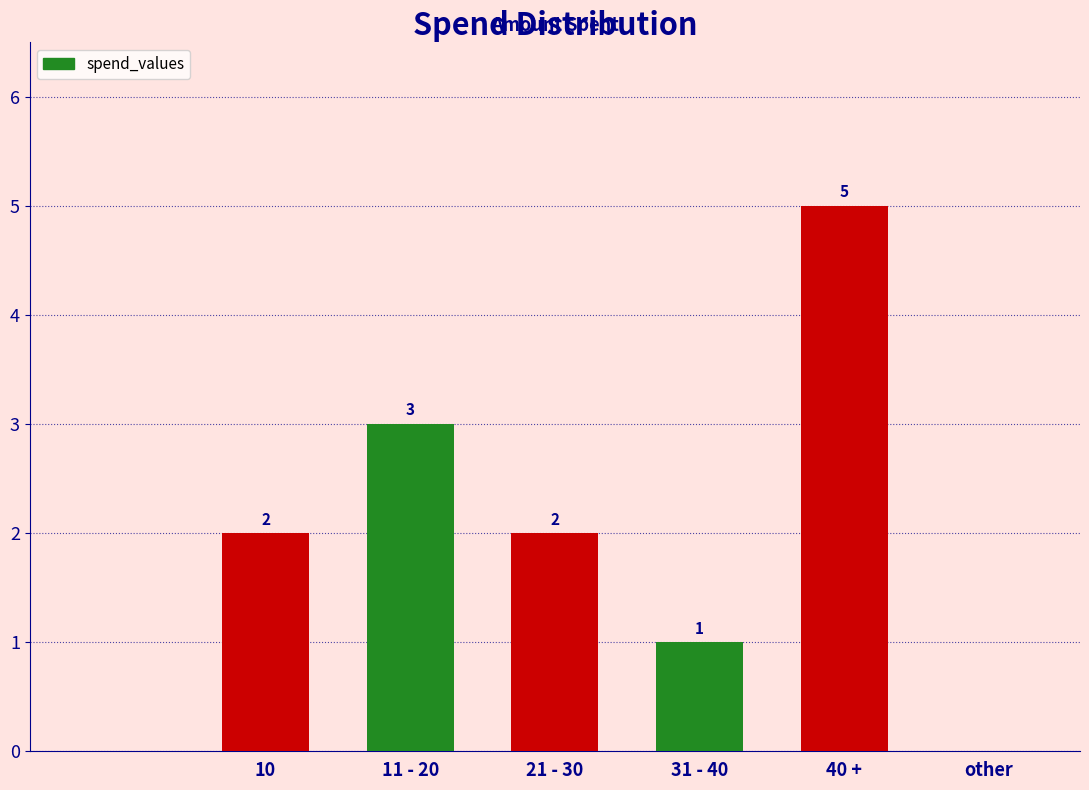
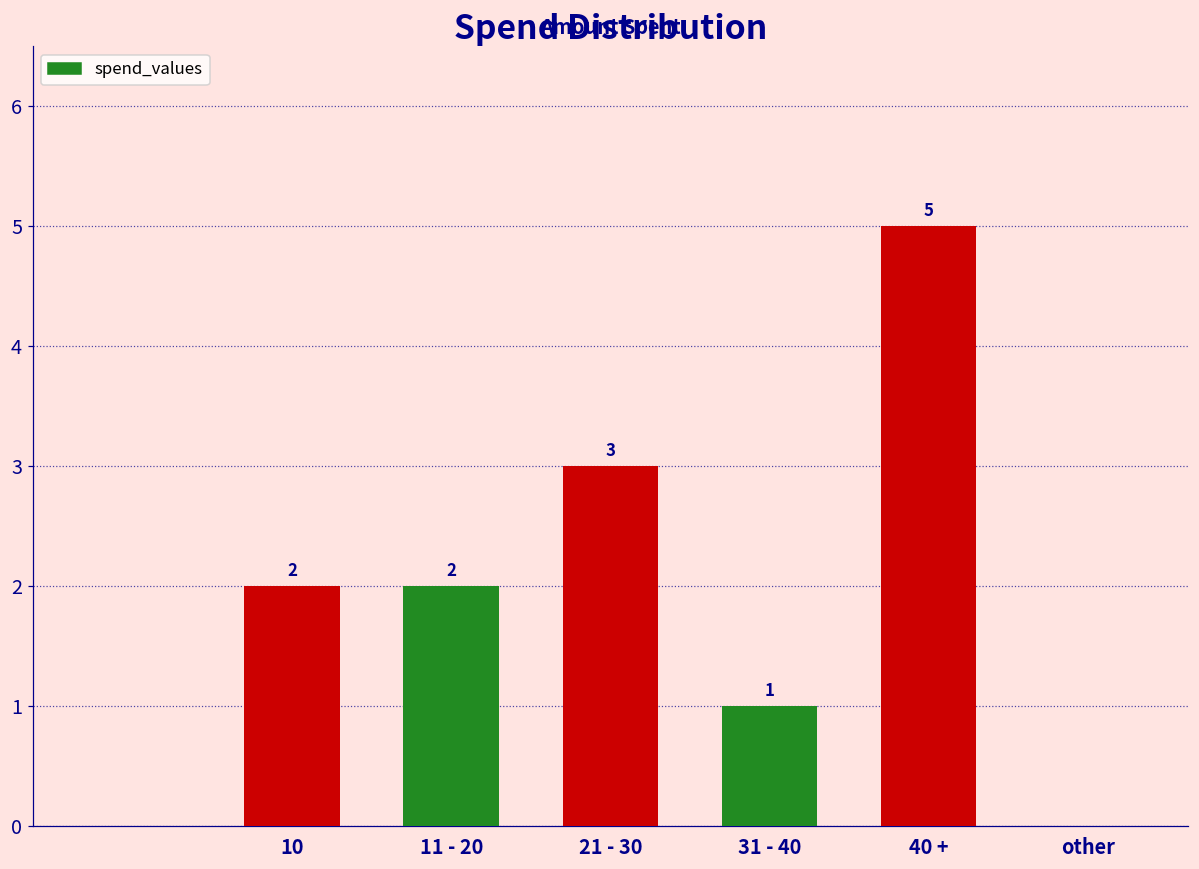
11 - 20: 3 -> 2
21 - 30: 2 -> 3
